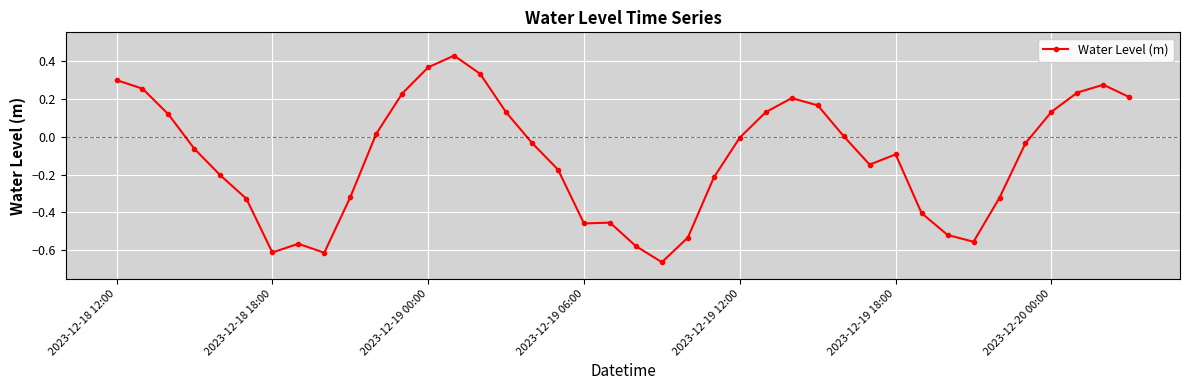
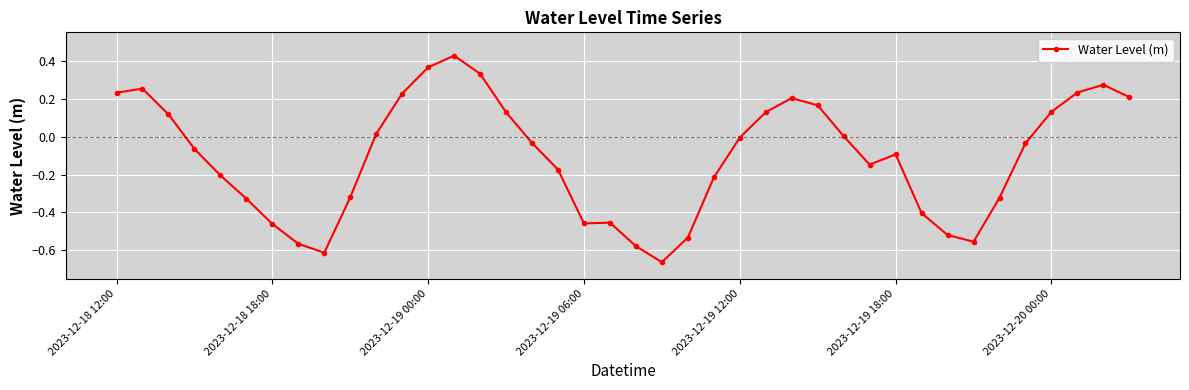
2023-12-18 12:00: 0.30 -> 0.23
2023-12-18 18:00: -0.61 -> -0.46
